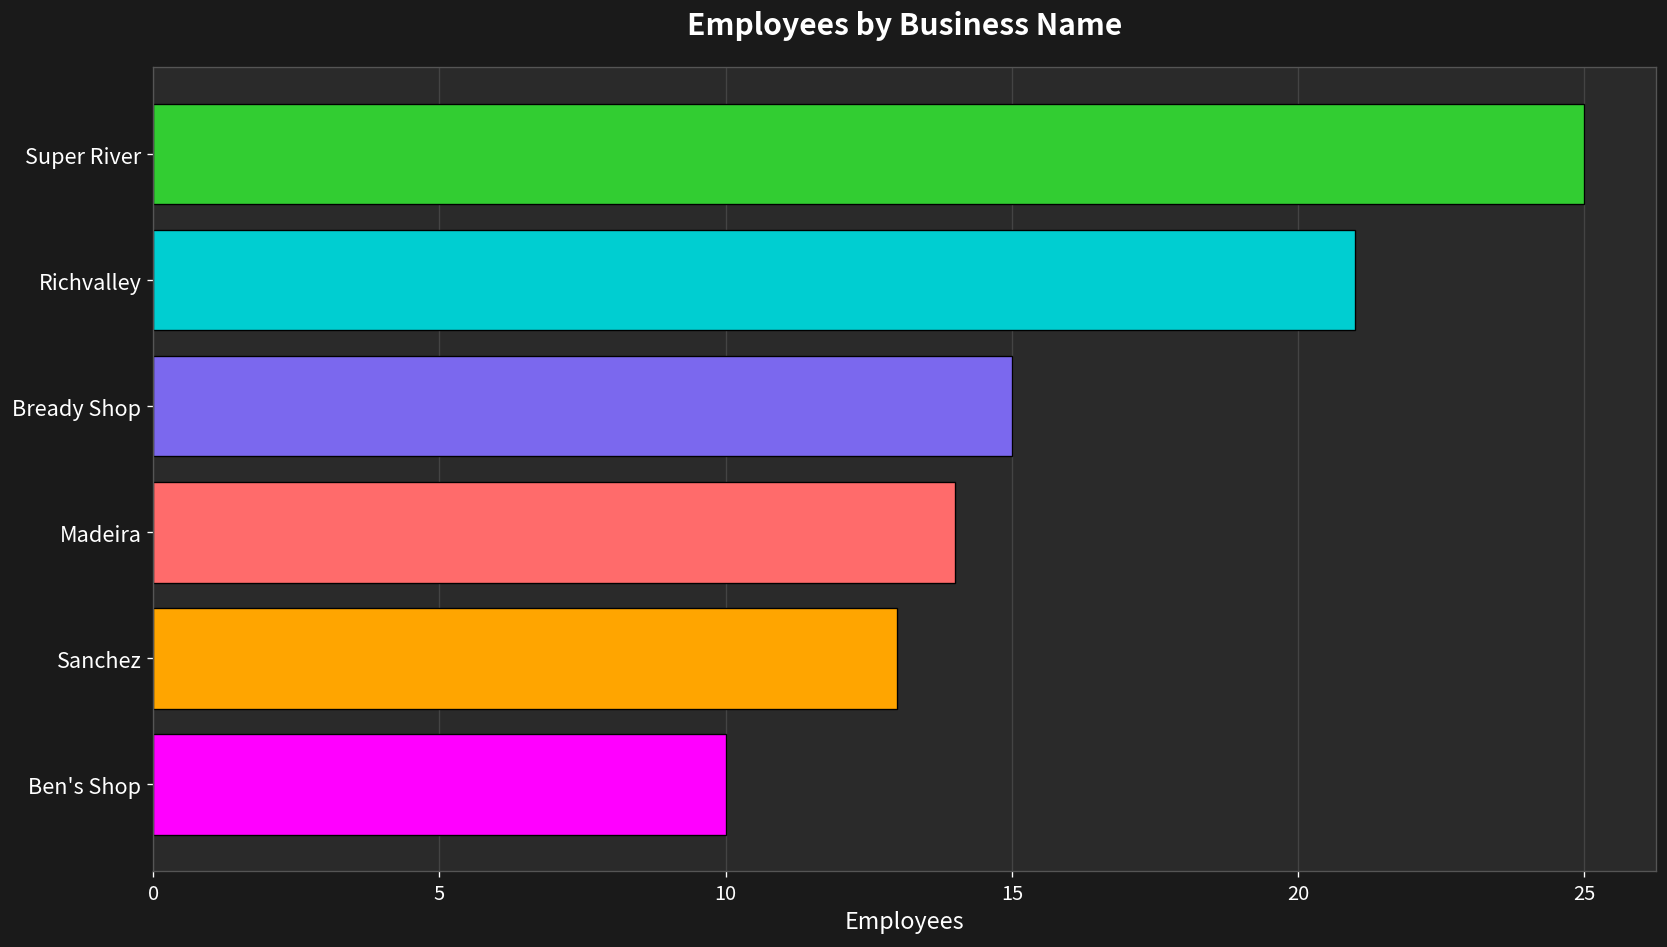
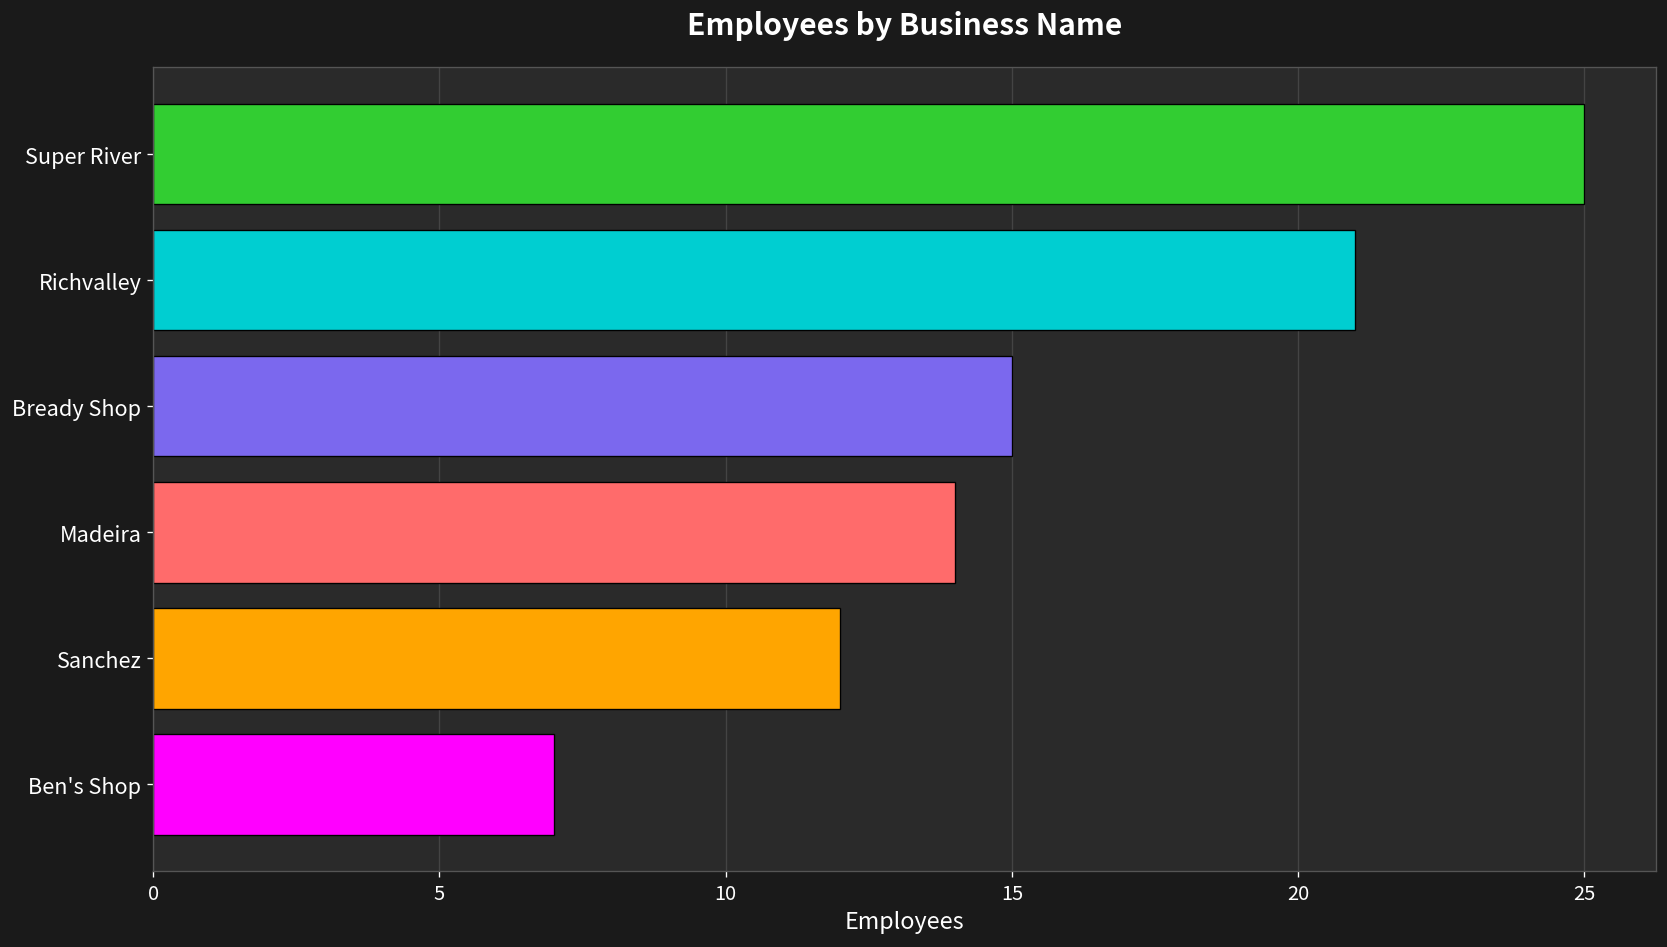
Sanchez: 13 -> 12
Ben's Shop: 10 -> 7
